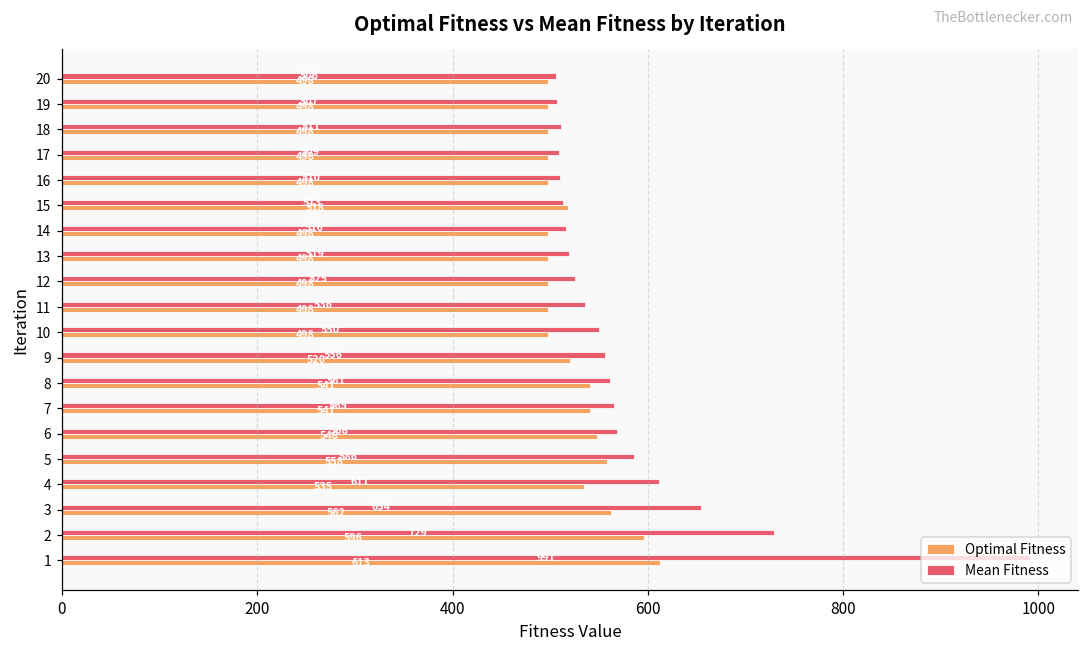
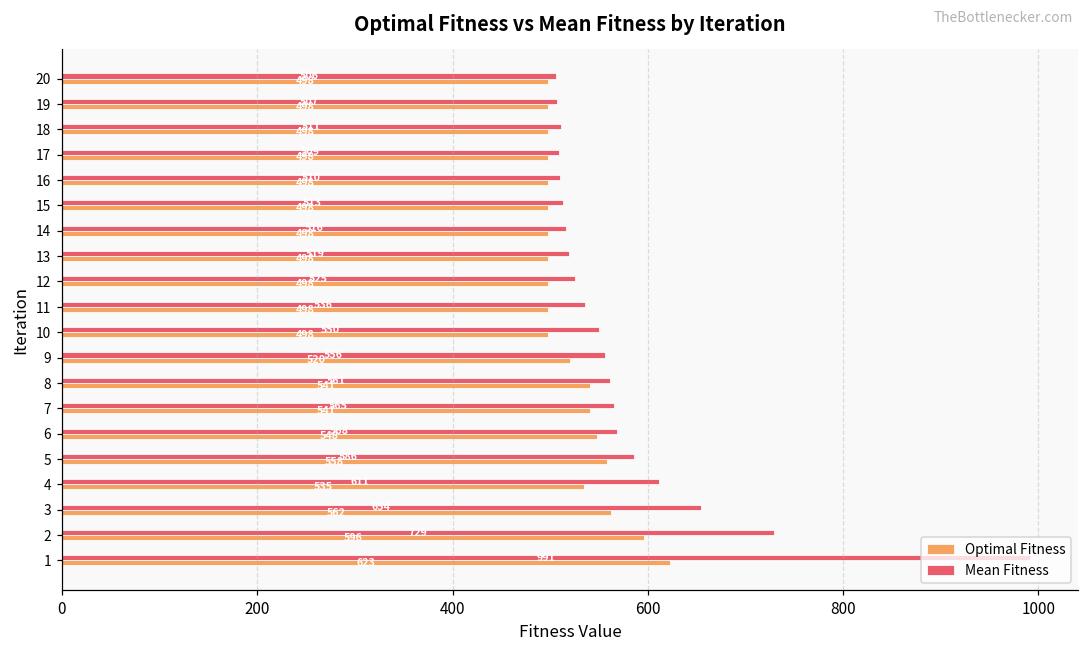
Optimal Fitness, 15: 520 -> 500
Optimal Fitness, 1: 610 -> 620
